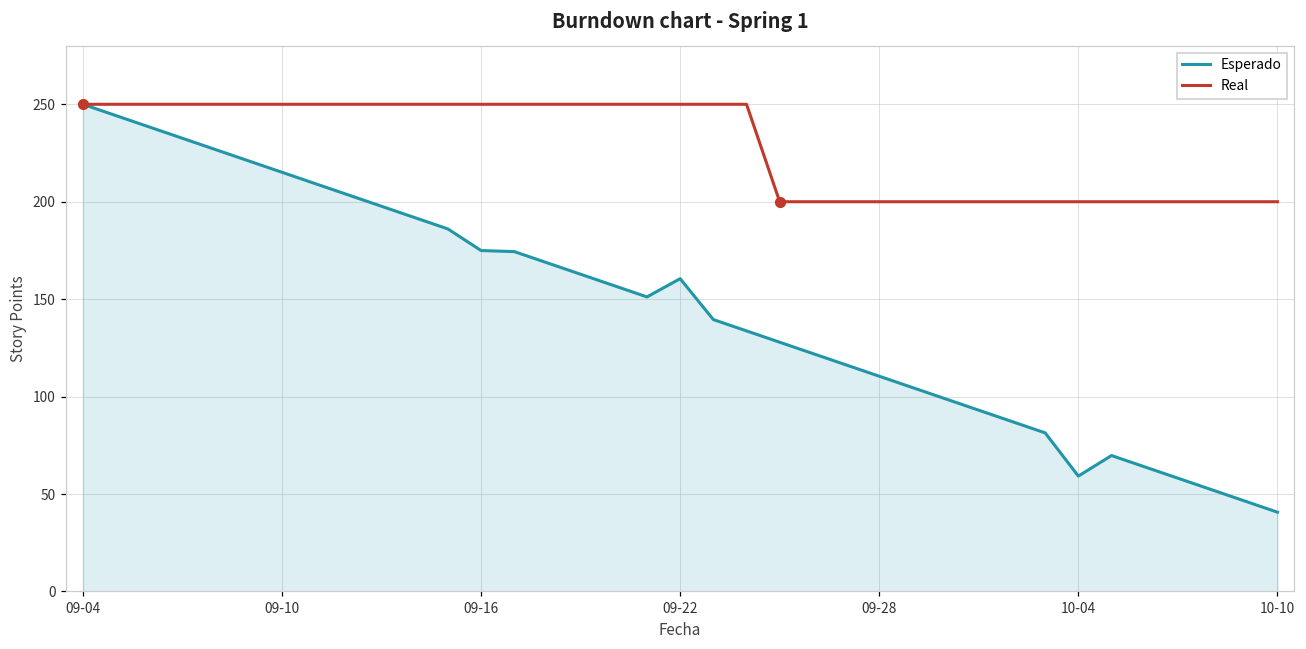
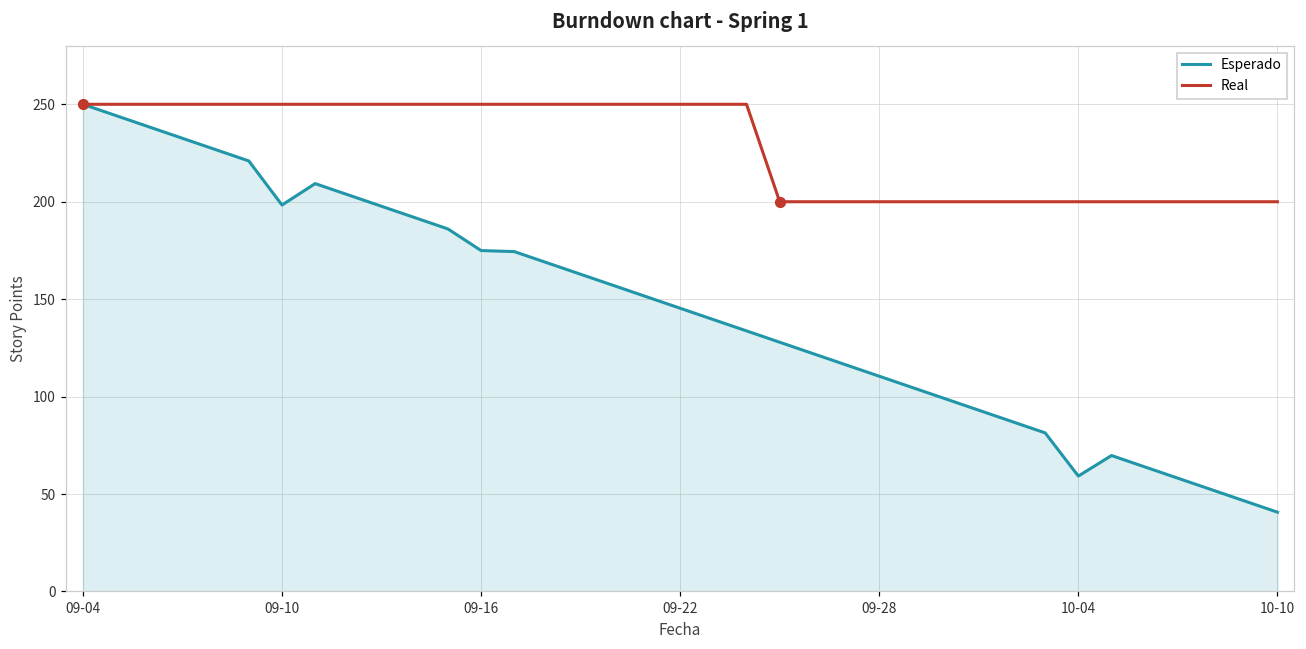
Esperado, 09-10: 215 -> 198
Esperado, 09-22: 161 -> 145
